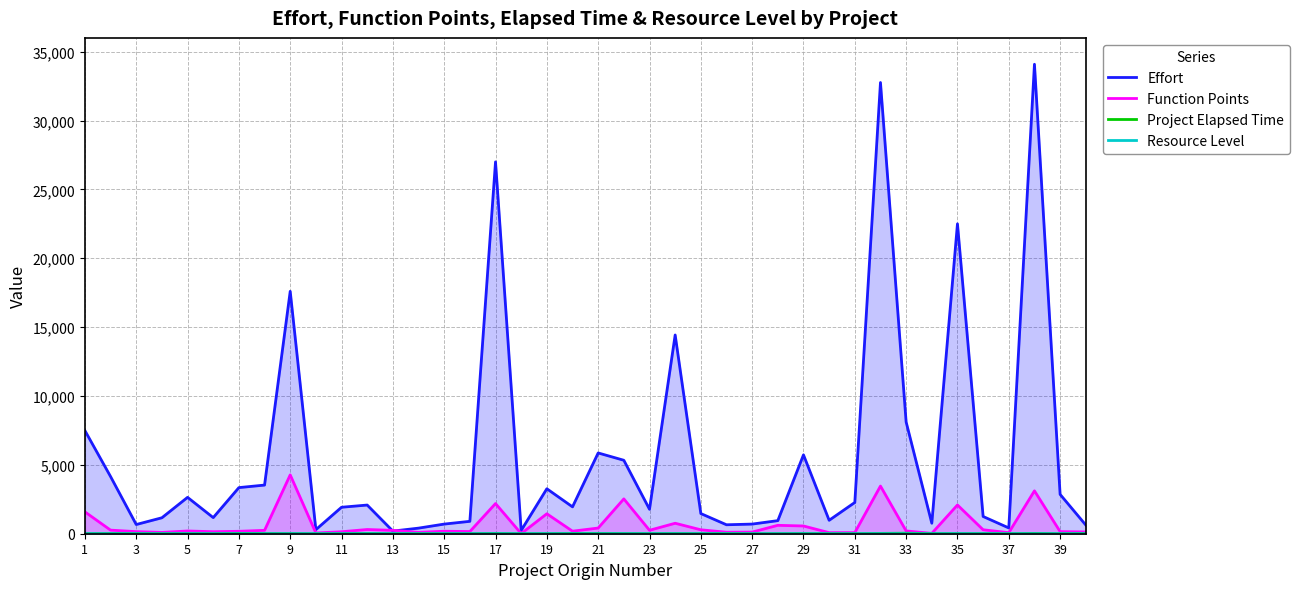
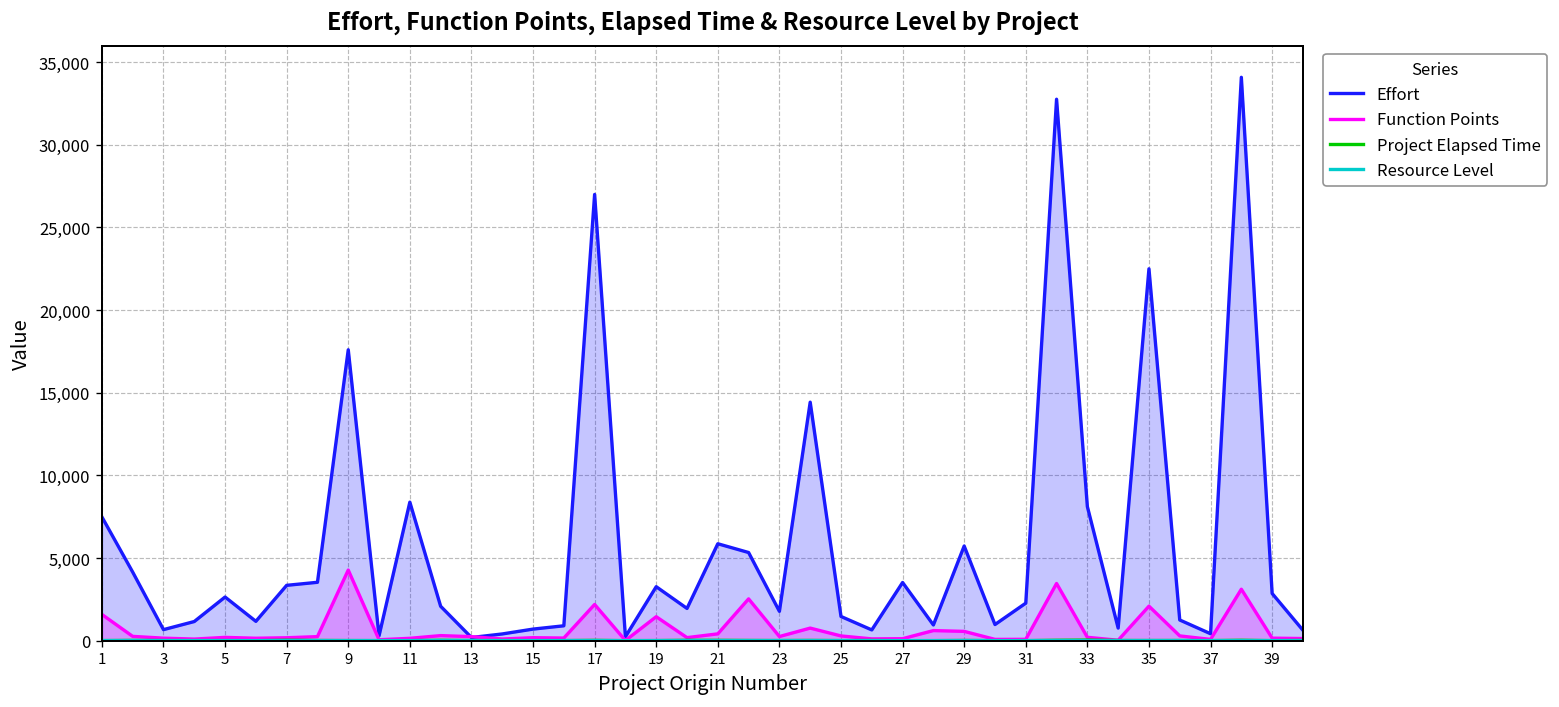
Effort, 11: 1,900 -> 8,400
Effort, 27: 700 -> 3,500
